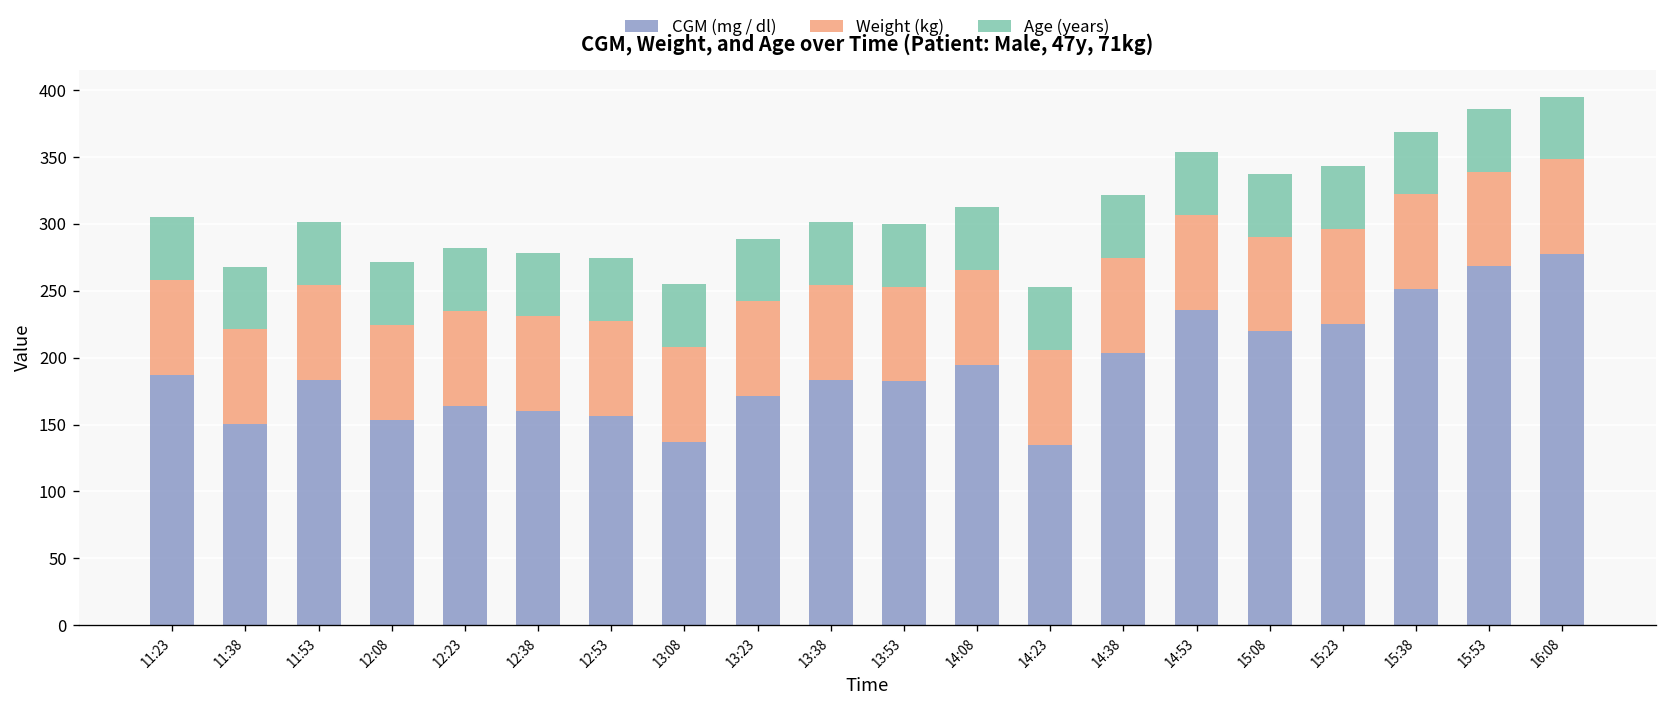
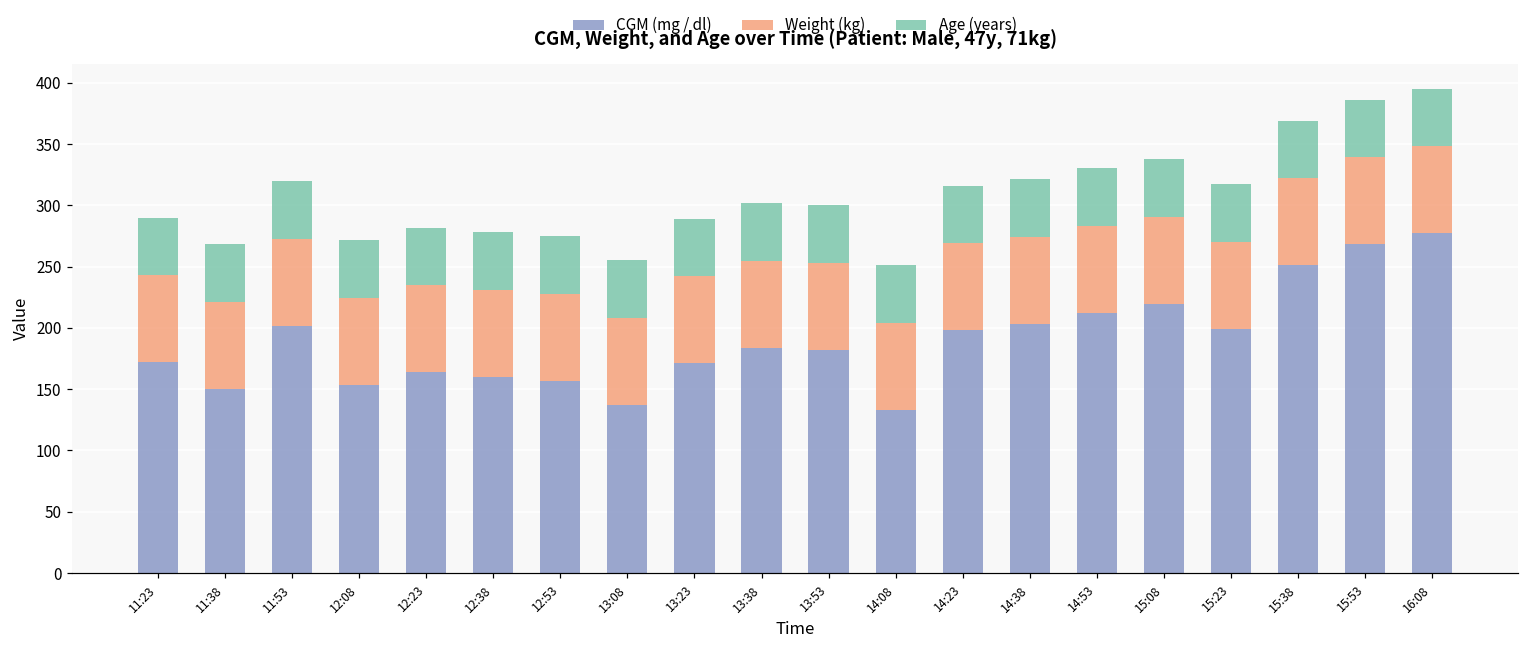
CGM (mg / dl), 11:23: 187 -> 172
CGM (mg / dl), 11:53: 184 -> 202
CGM (mg / dl), 14:08: 194 -> 133
CGM (mg / dl), 14:23: 135 -> 198
CGM (mg / dl), 14:53: 236 -> 212
CGM (mg / dl), 15:23: 225 -> 199
